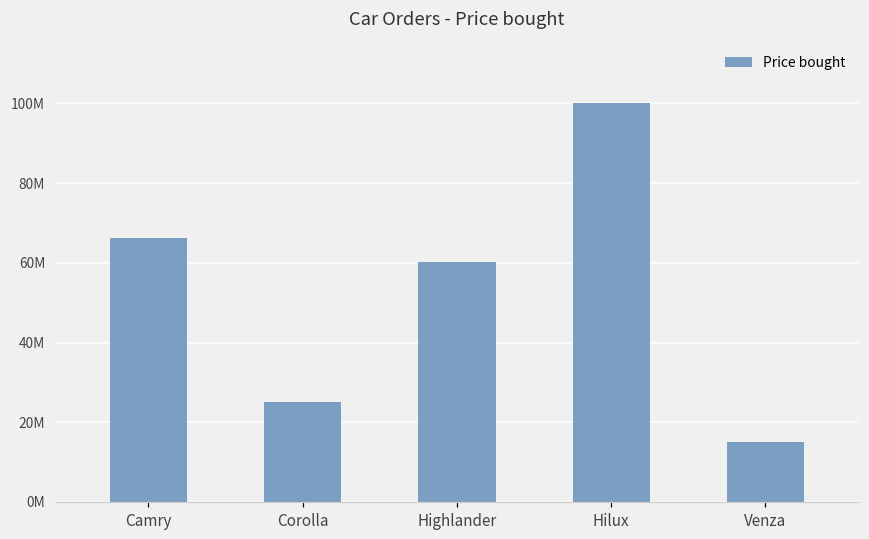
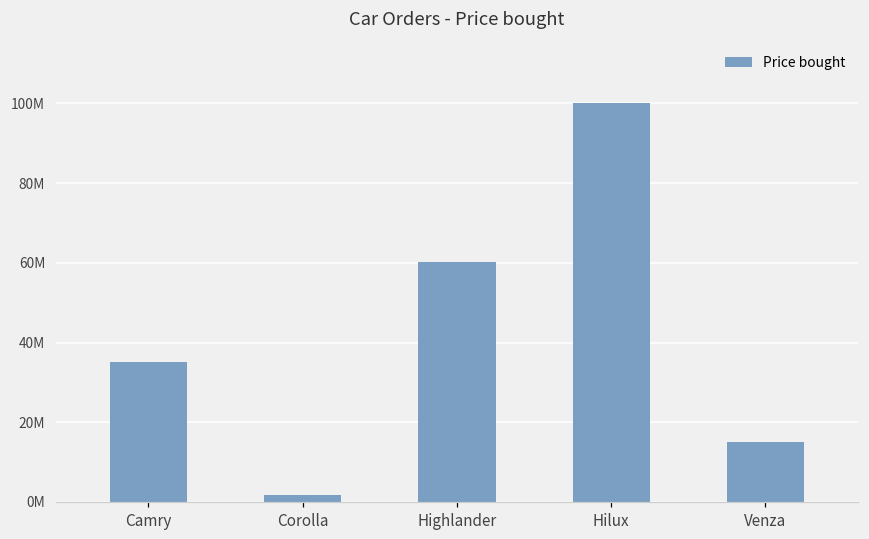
Camry: 66000000 -> 35000000
Corolla: 25000000 -> 2000000
